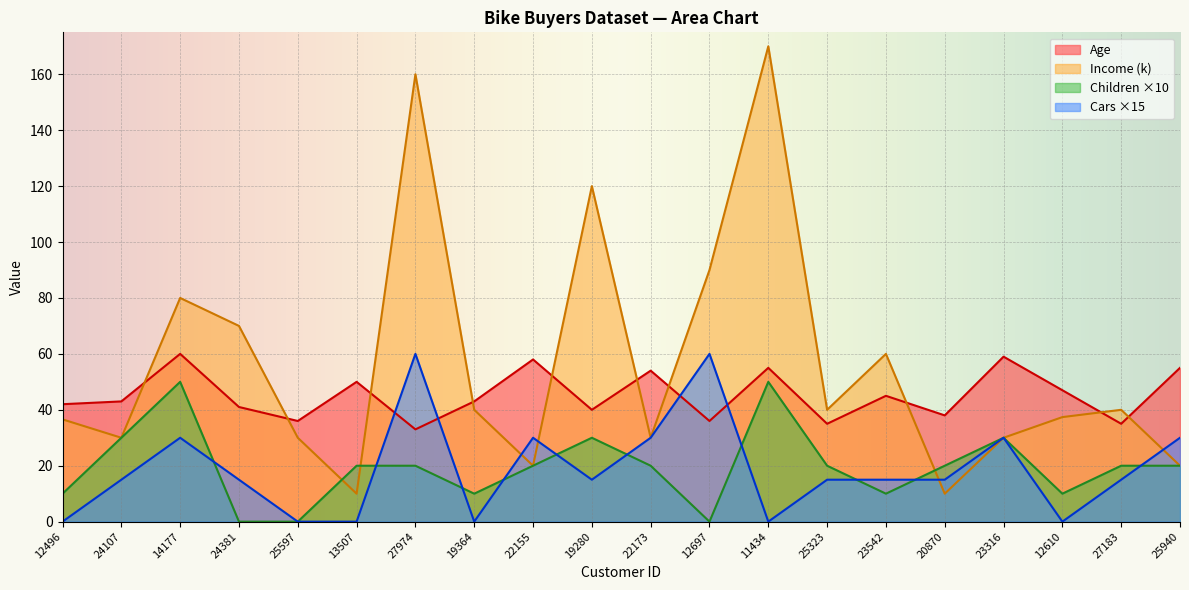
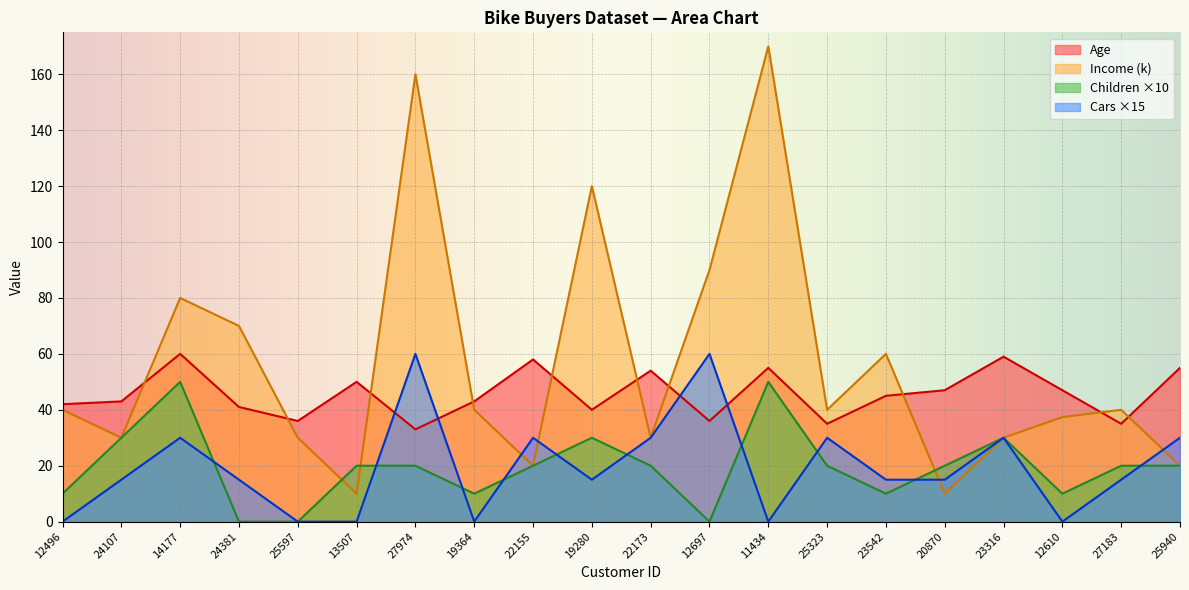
Income (k), 12496: 37 -> 40
Cars ×15, 25323: 15 -> 30
Age, 20870: 38 -> 47
